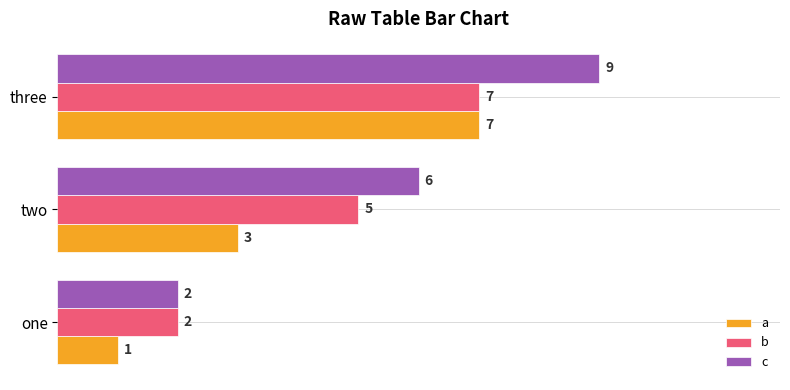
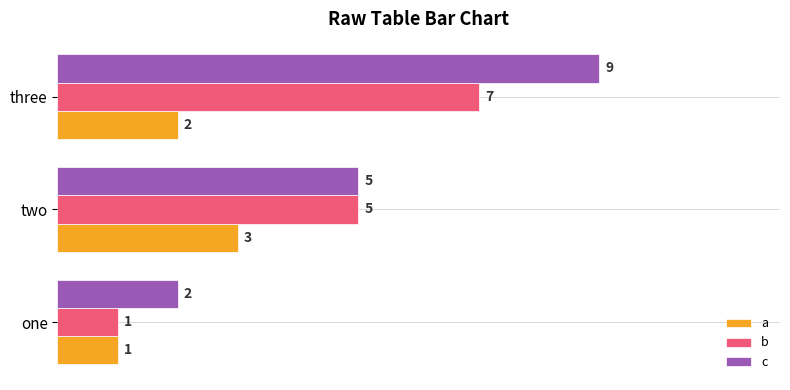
a, three: 7 -> 2
c, two: 6 -> 5
b, one: 2 -> 1
